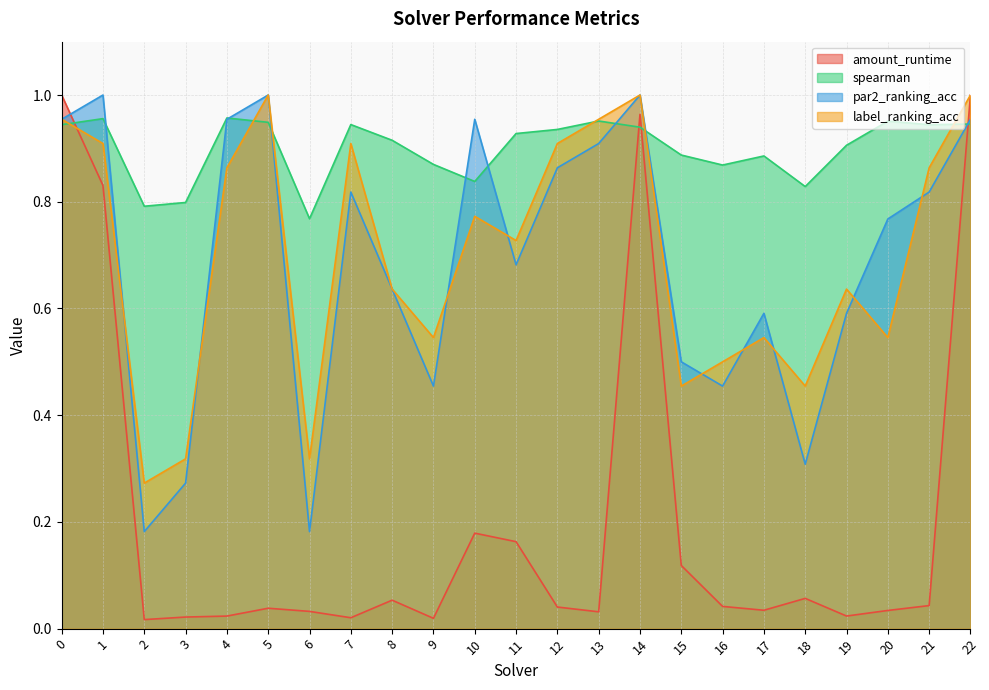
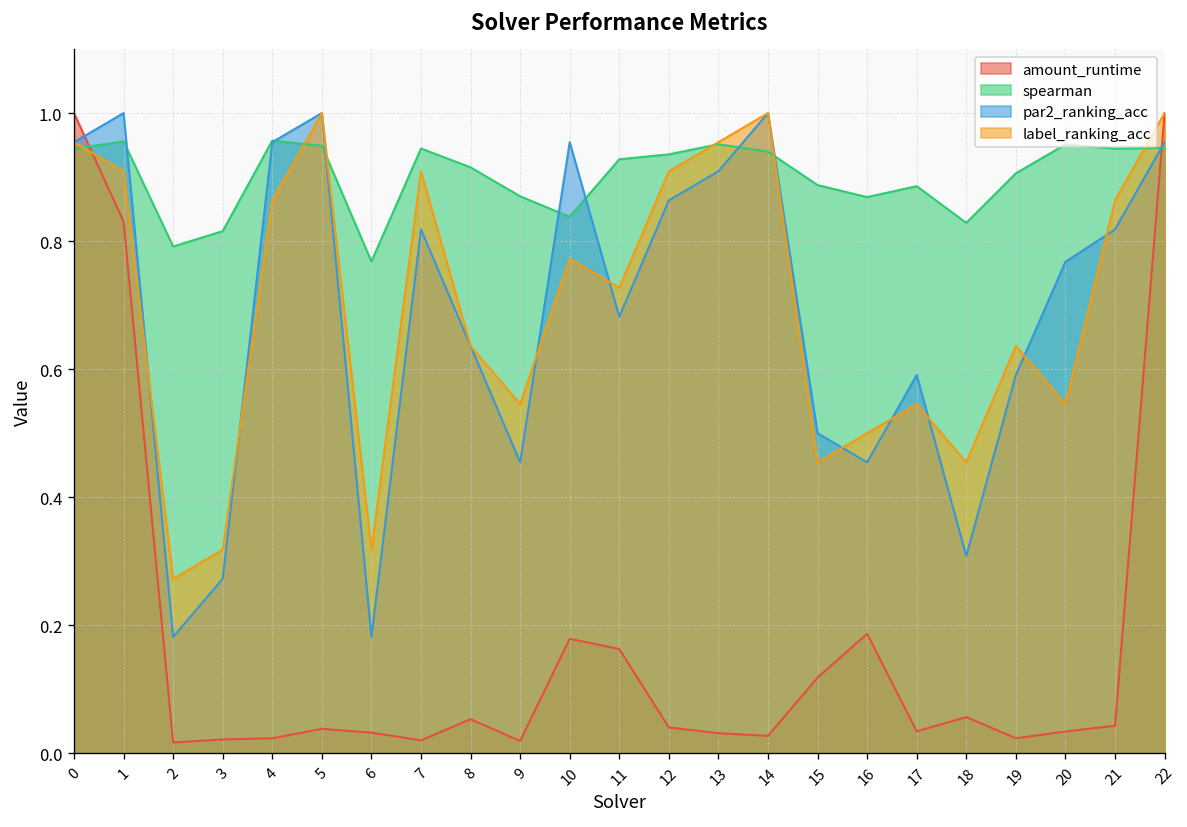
spearman, 3: 0.80 -> 0.82
amount_runtime, 14: 0.96 -> 0.03
amount_runtime, 16: 0.04 -> 0.19
